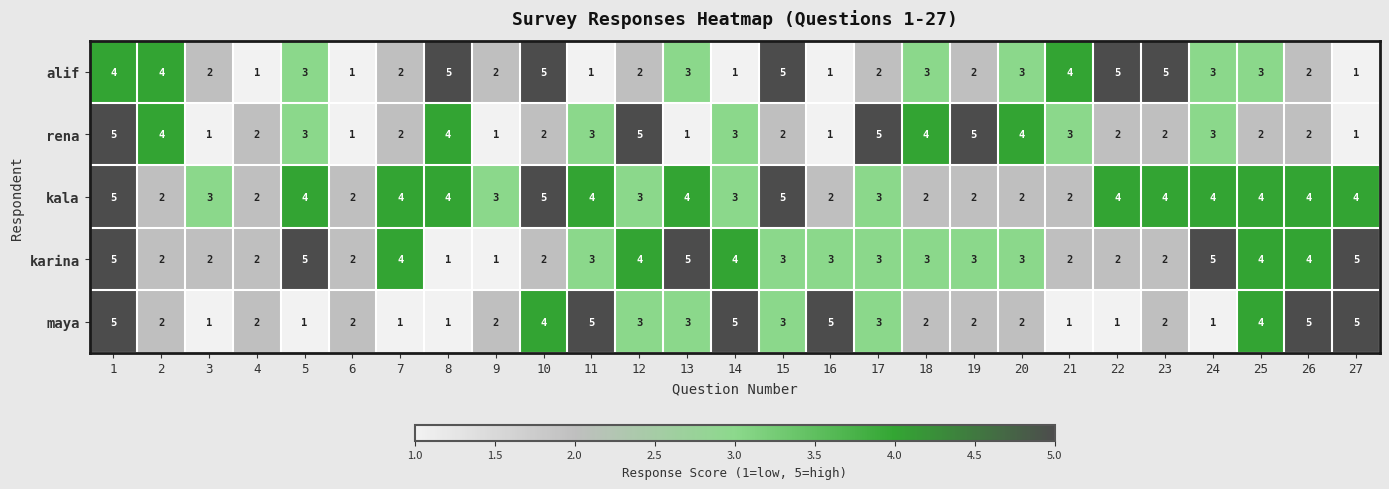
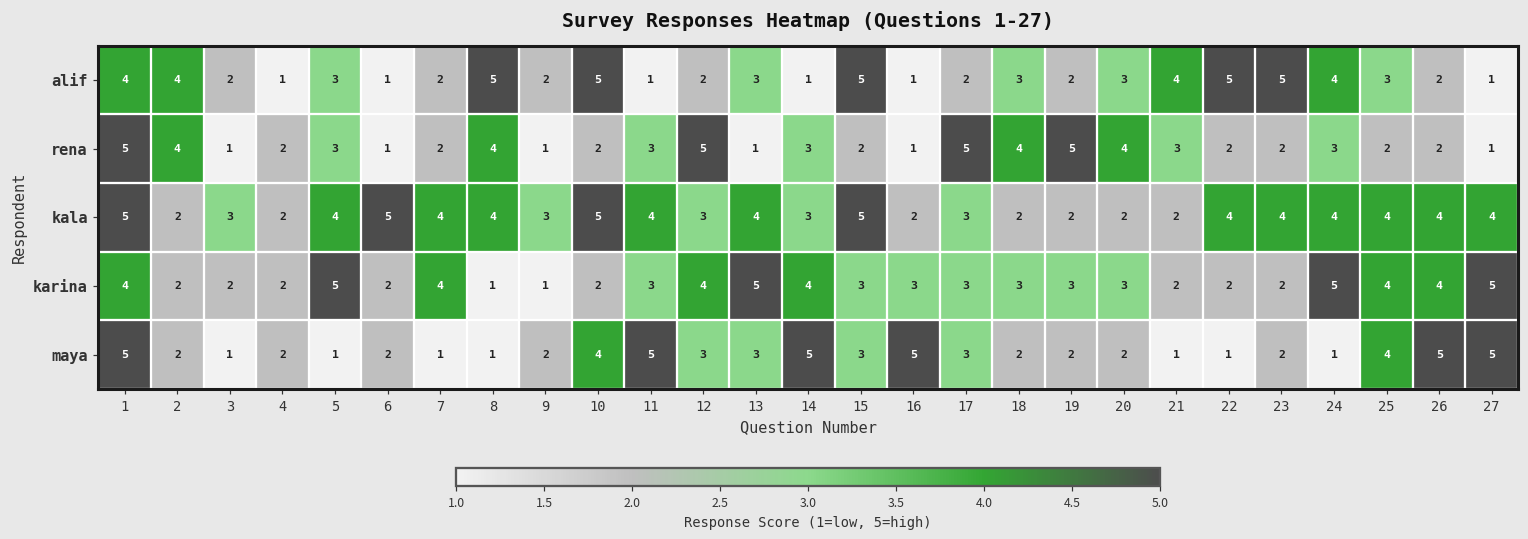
alif, 24: 3 -> 4
kala, 6: 2 -> 5
karina, 1: 5 -> 4
